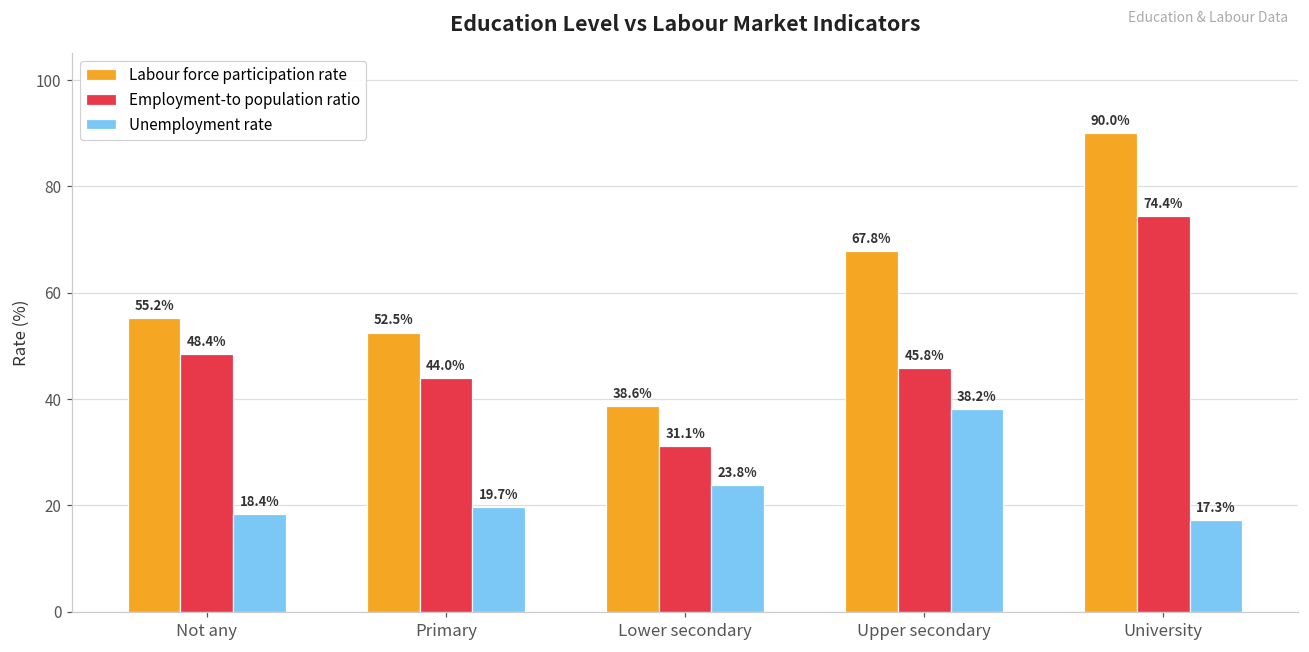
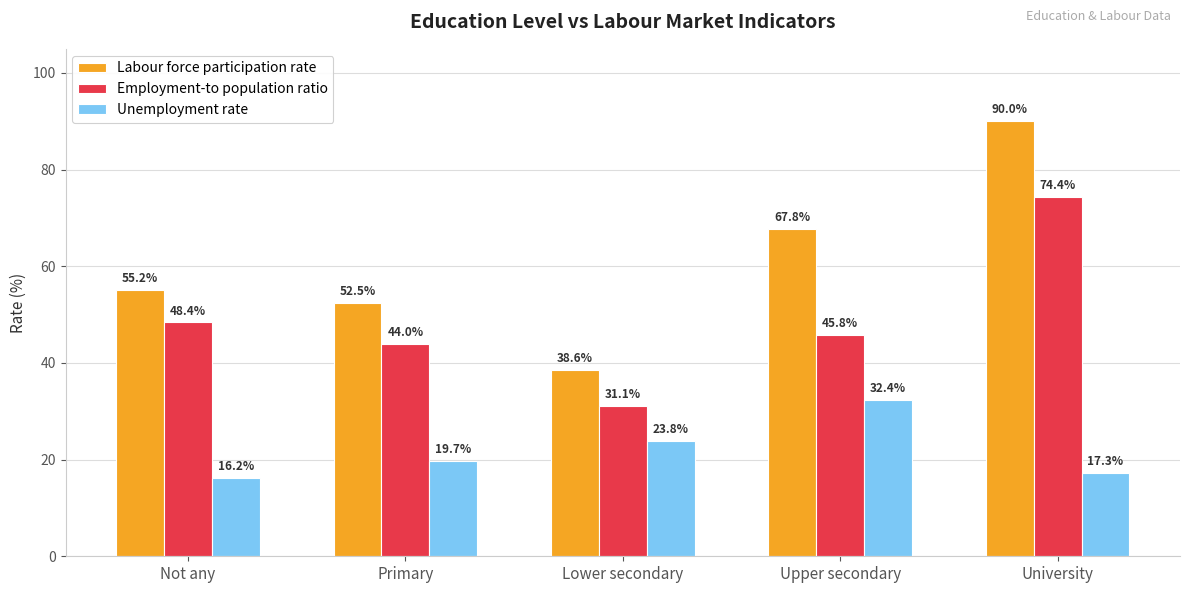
Unemployment rate, Not any: 18.4% -> 16.2%
Unemployment rate, Upper secondary: 38.2% -> 32.4%
